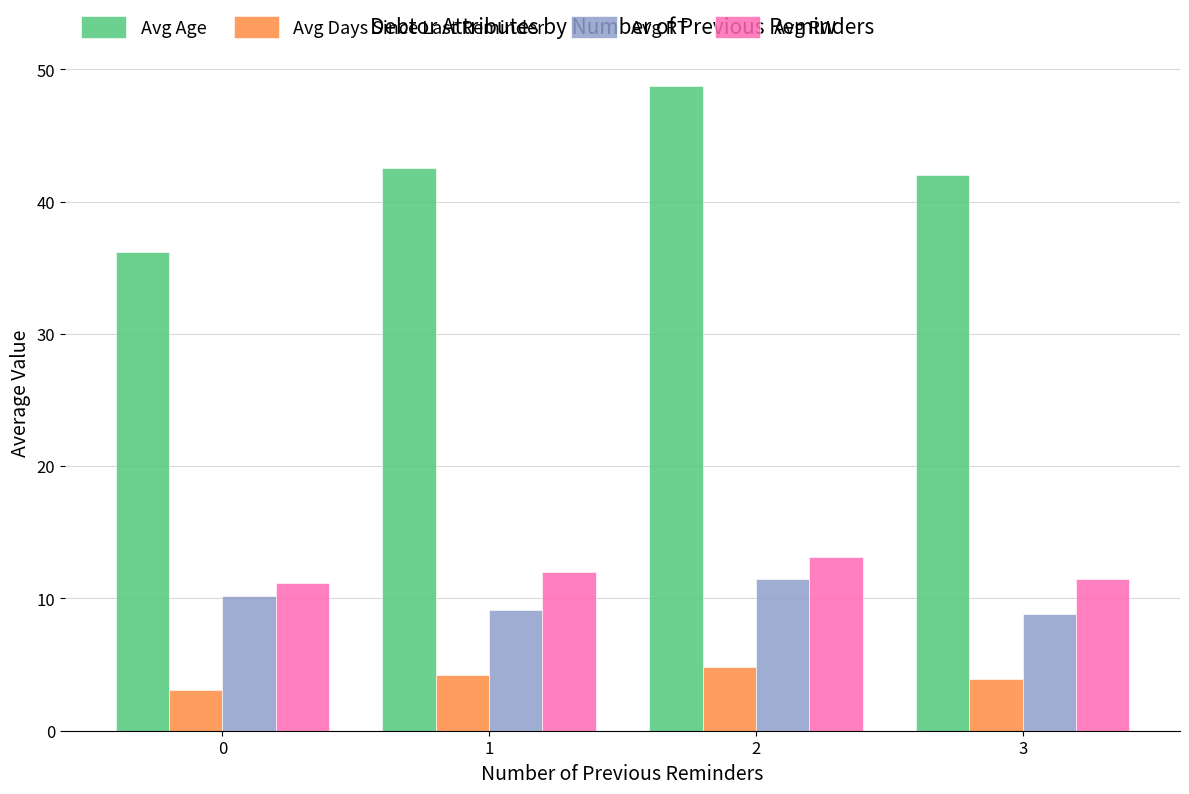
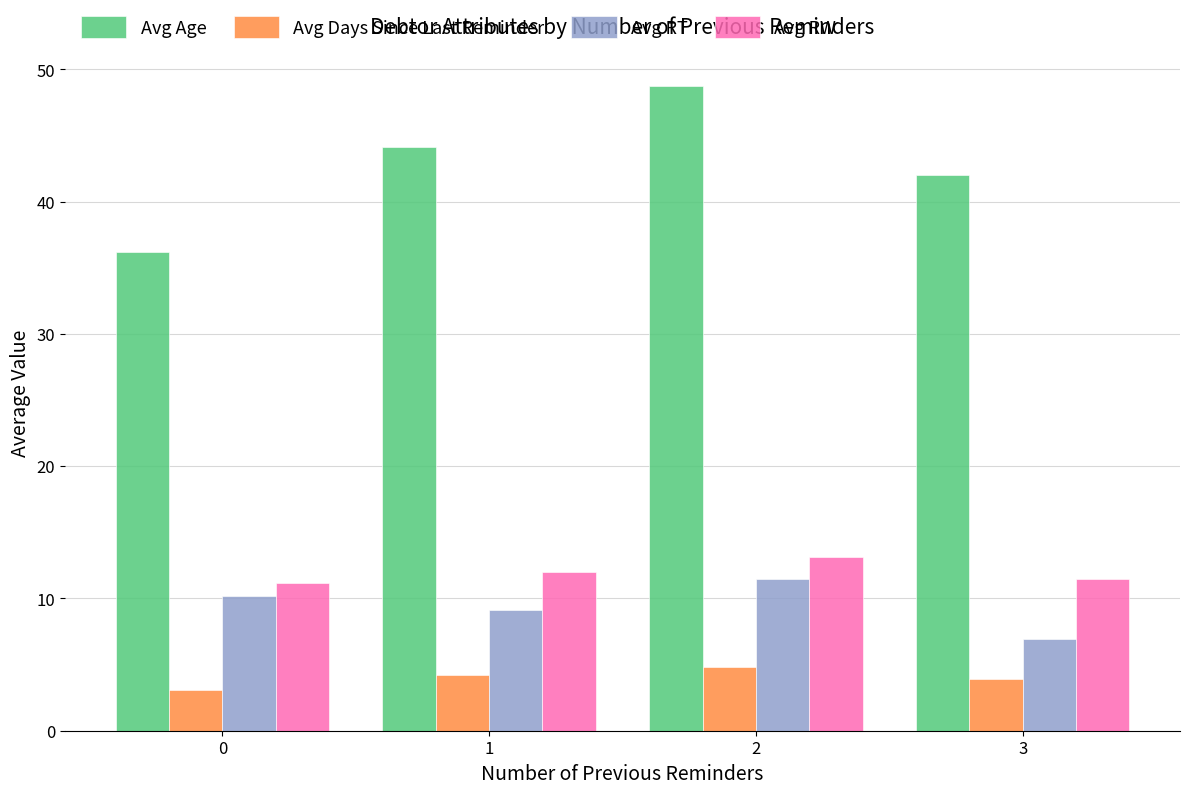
Avg Age, 1: 42.5 -> 44.1
Avg RT, 3: 8.8 -> 6.9
